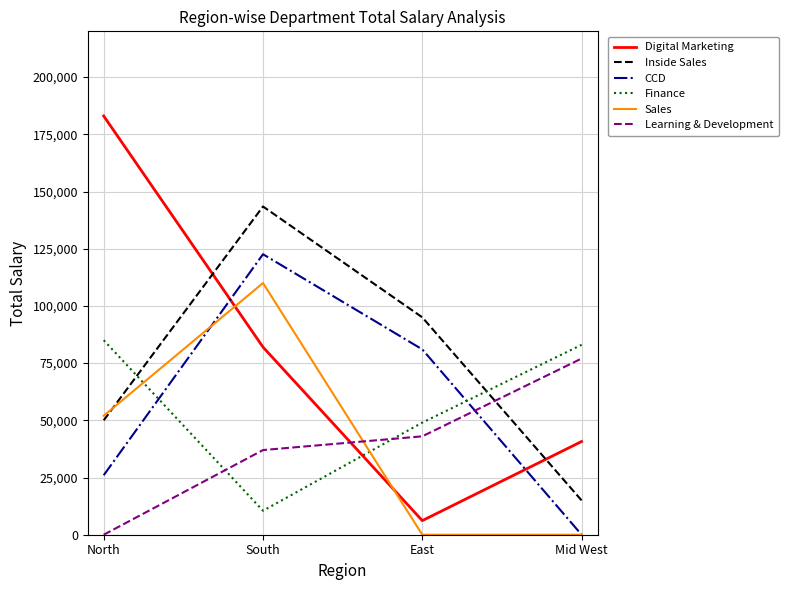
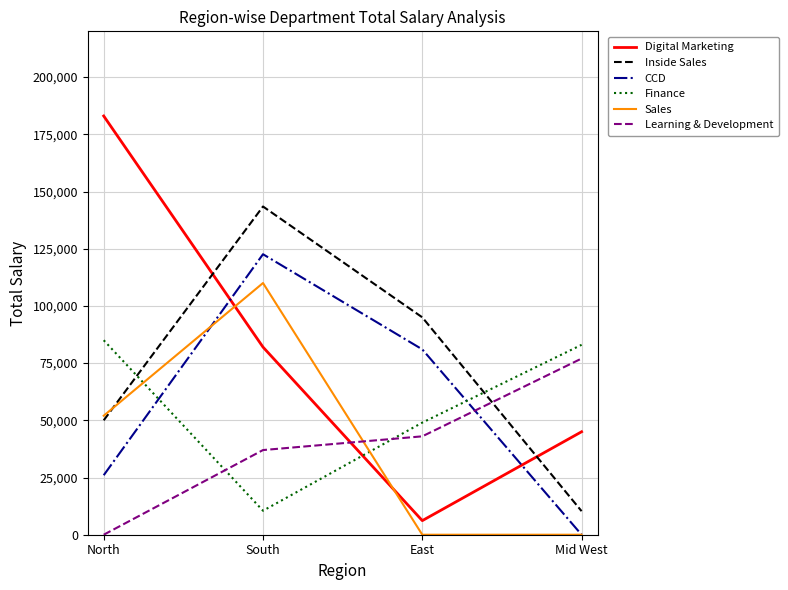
Digital Marketing, Mid West: 41,000 -> 45,000
Inside Sales, Mid West: 15,000 -> 10,000
